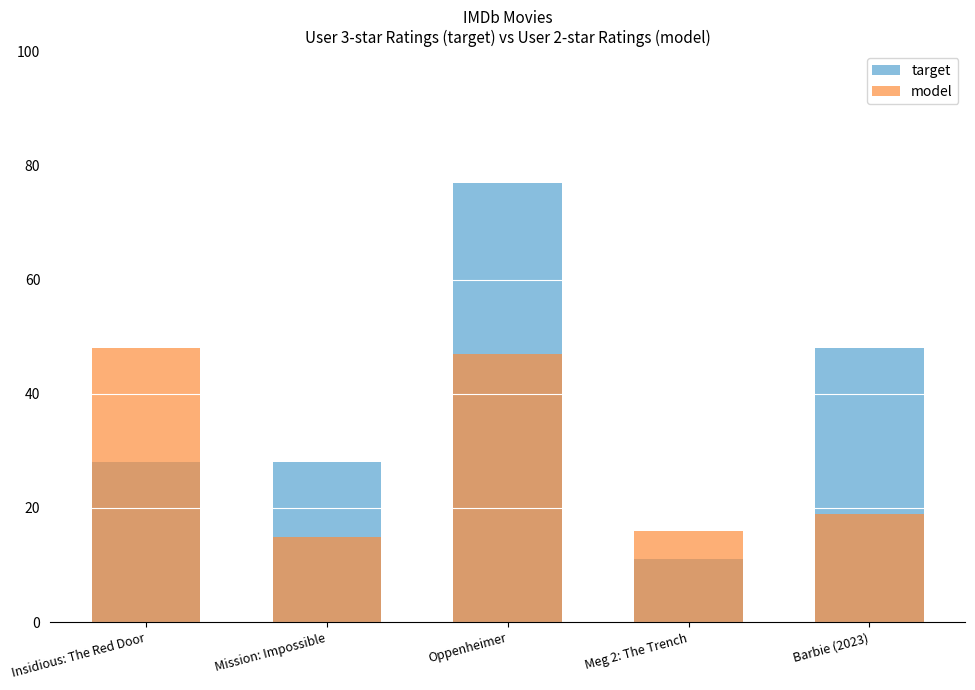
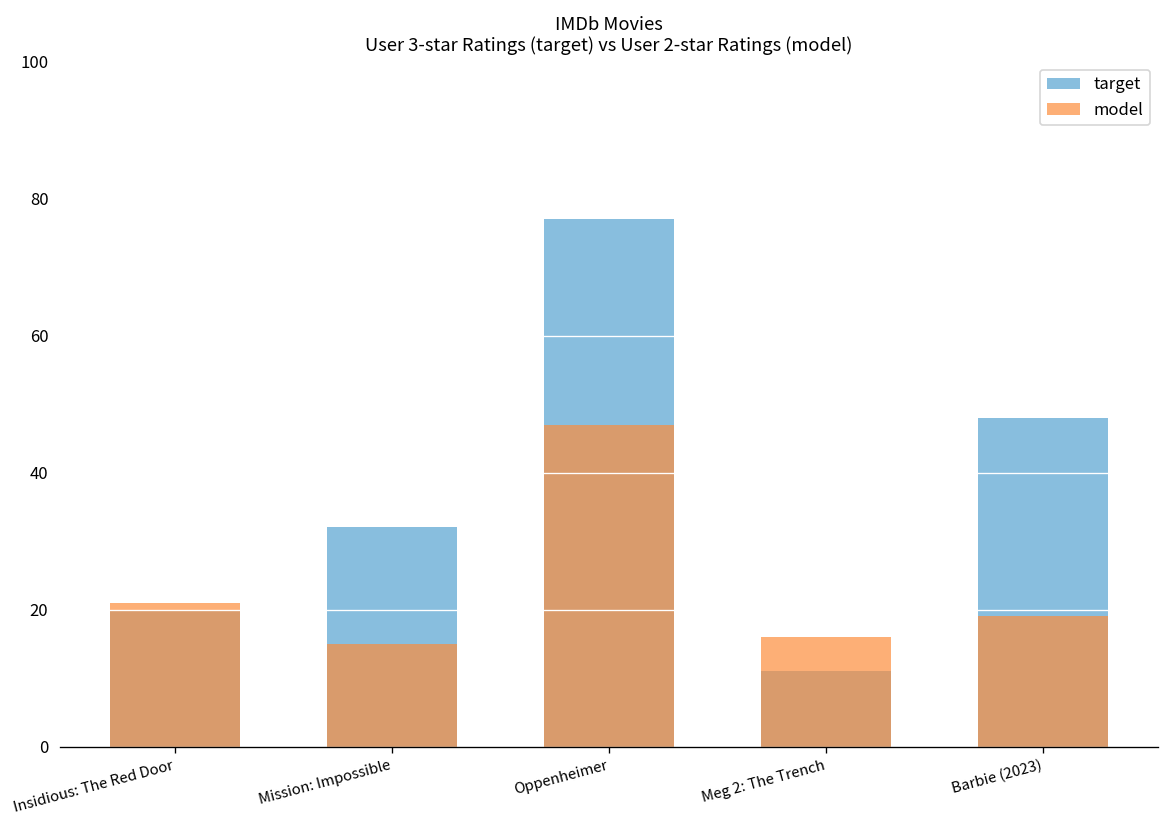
target, Insidious: The Red Door: 28 -> 20
model, Insidious: The Red Door: 48 -> 21
target, Mission: Impossible: 28 -> 32
